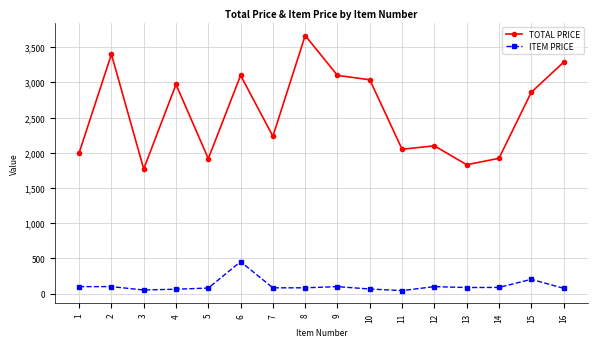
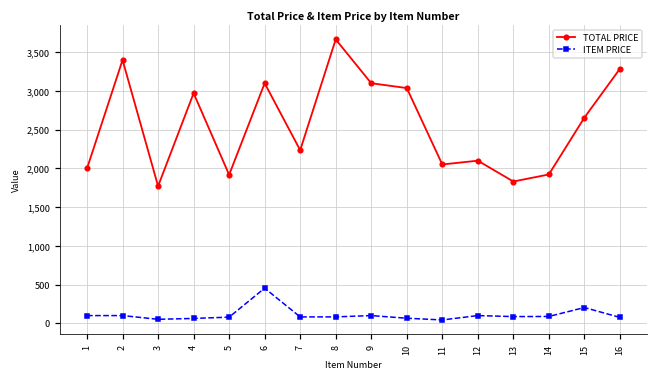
TOTAL PRICE, 15: 2,900 -> 2,700
